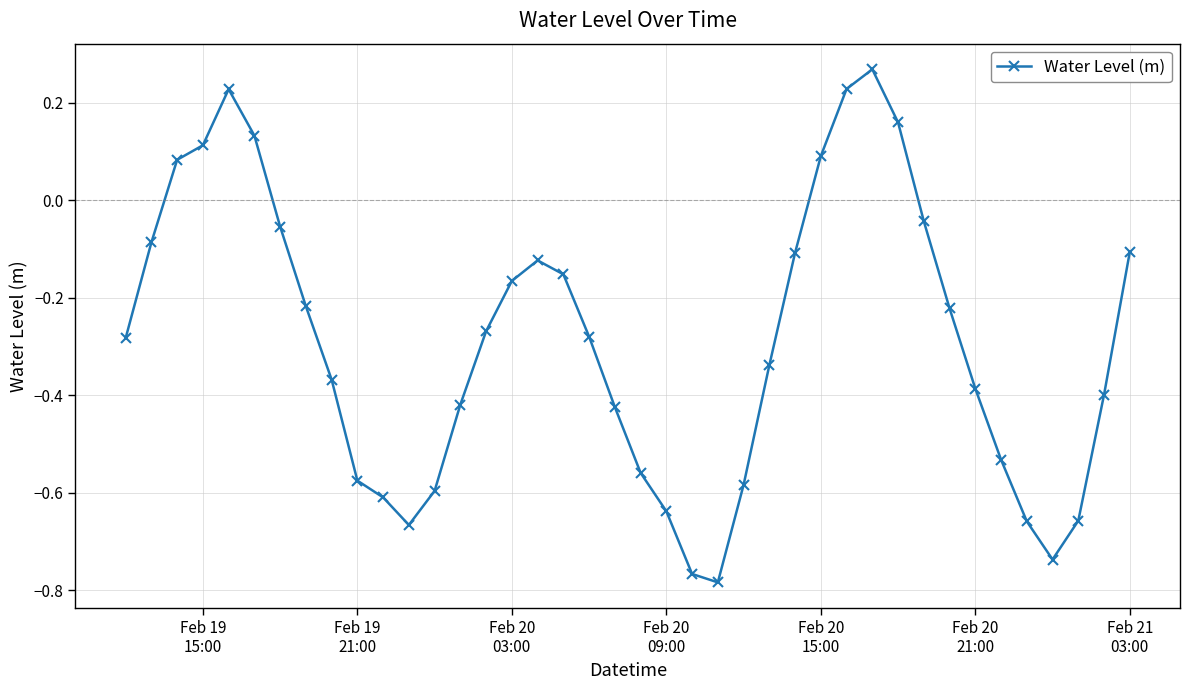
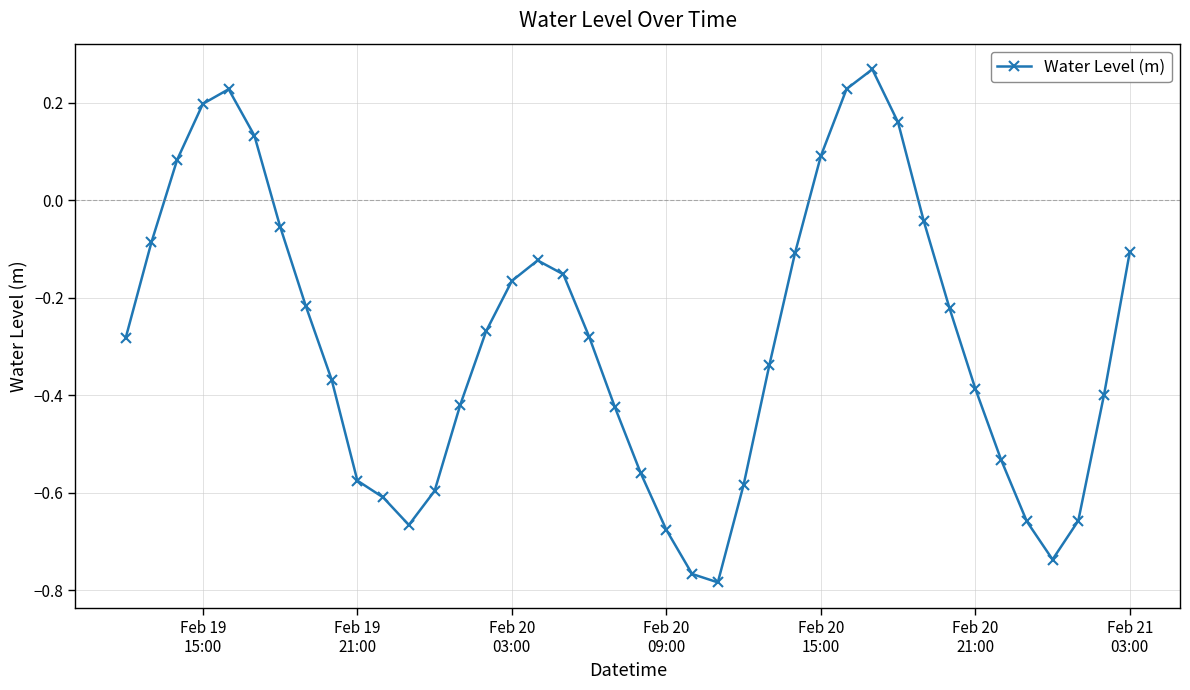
Feb 19 15:00: 0.11 -> 0.20
Feb 20 09:00: -0.64 -> -0.68
